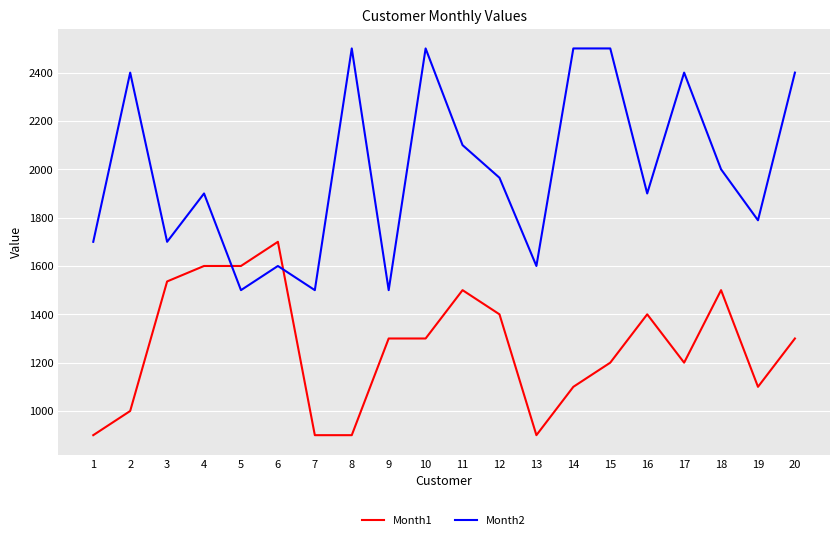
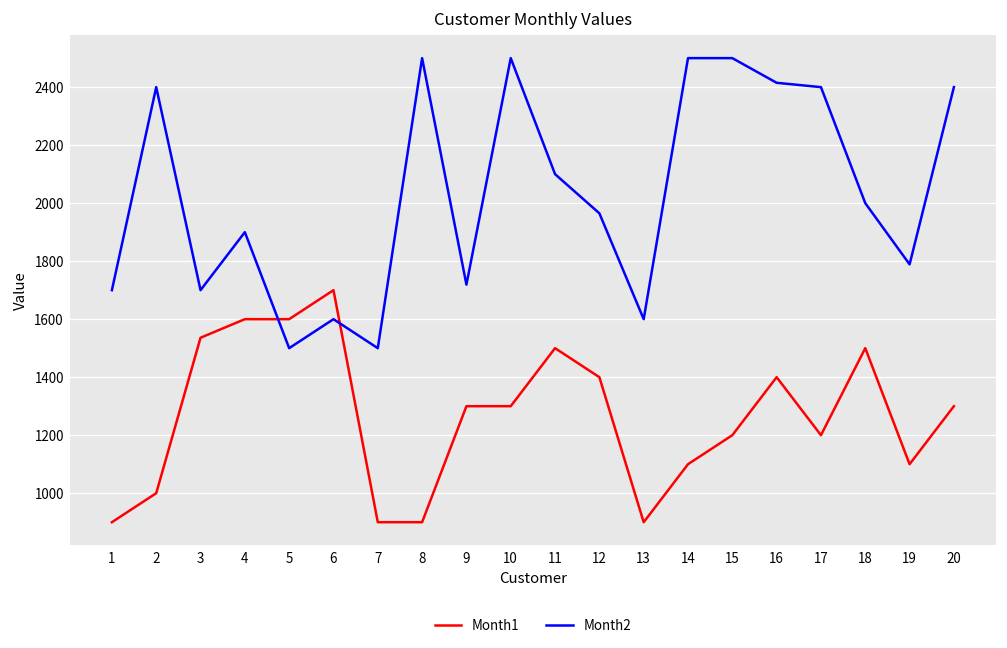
Month2, 9: 1500 -> 1720
Month2, 16: 1900 -> 2420
